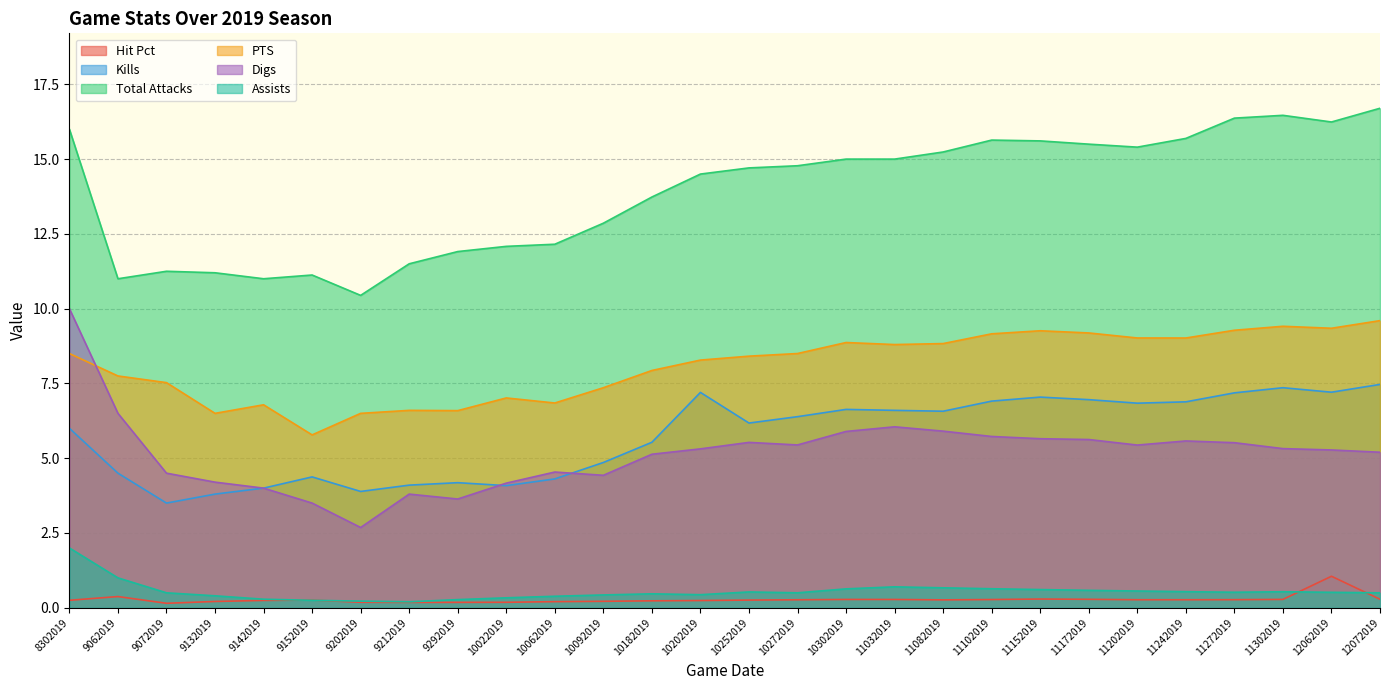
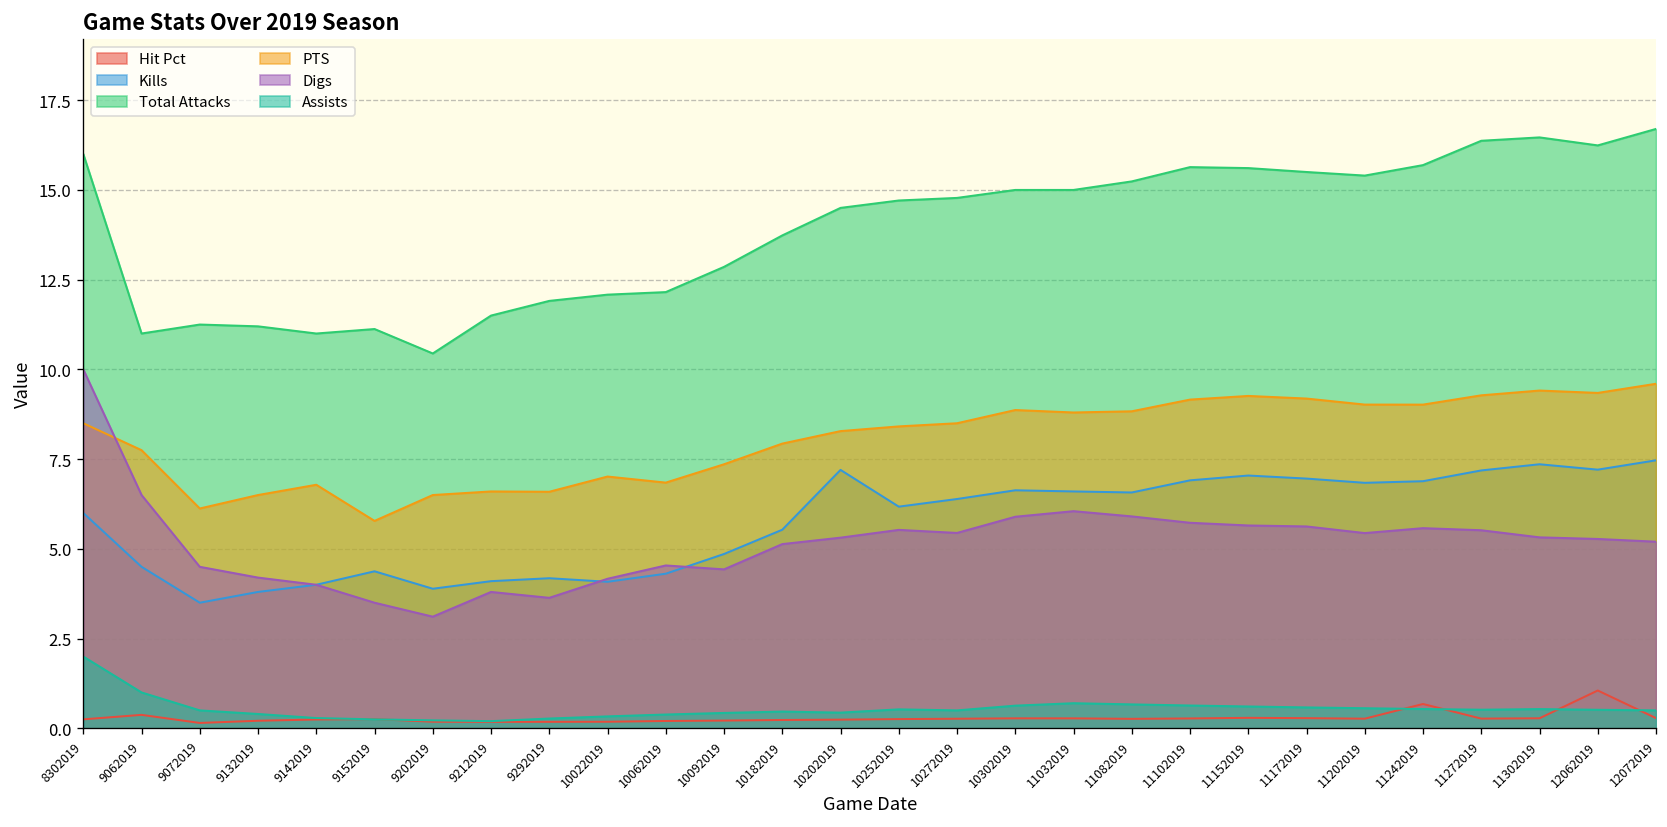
PTS, 9072019: 7.5 -> 6.1
Digs, 9202019: 2.7 -> 3.1
Hit Pct, 11242019: 0.3 -> 0.7
